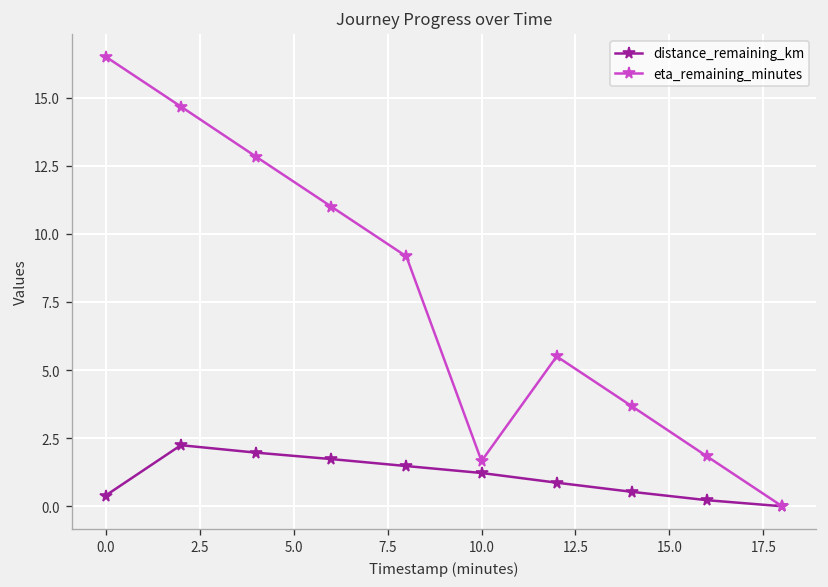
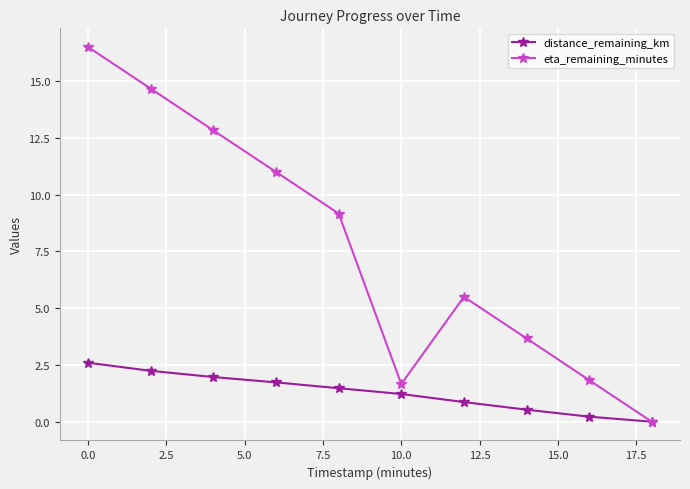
distance_remaining_km, 0.0: 0.4 -> 2.6
